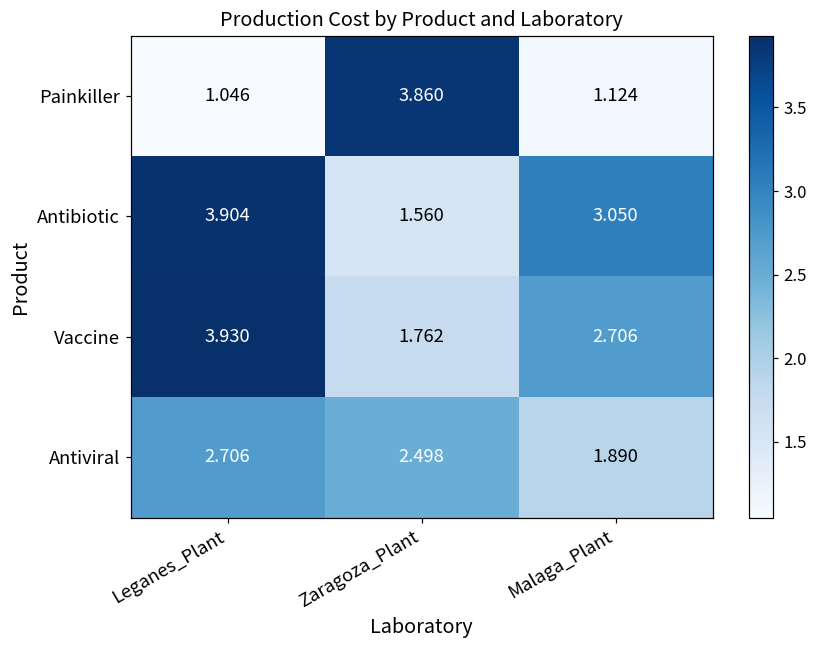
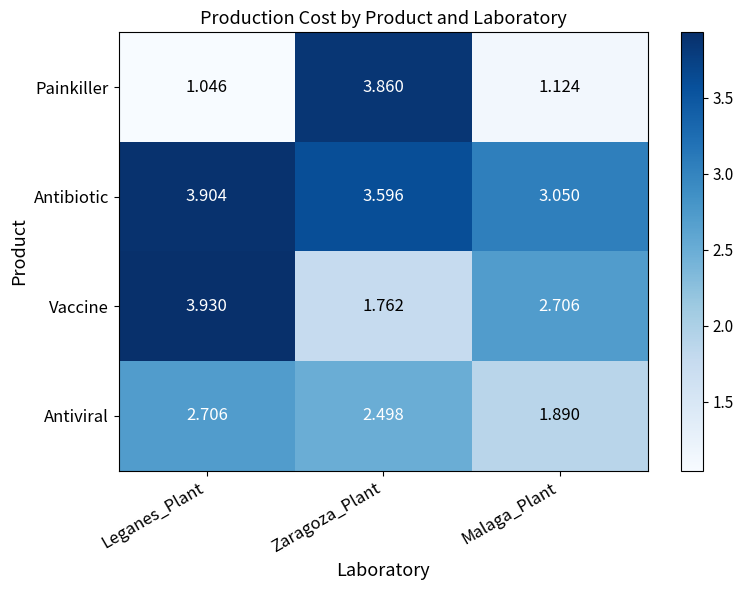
Antibiotic, Zaragoza_Plant: 1.560 -> 3.596
